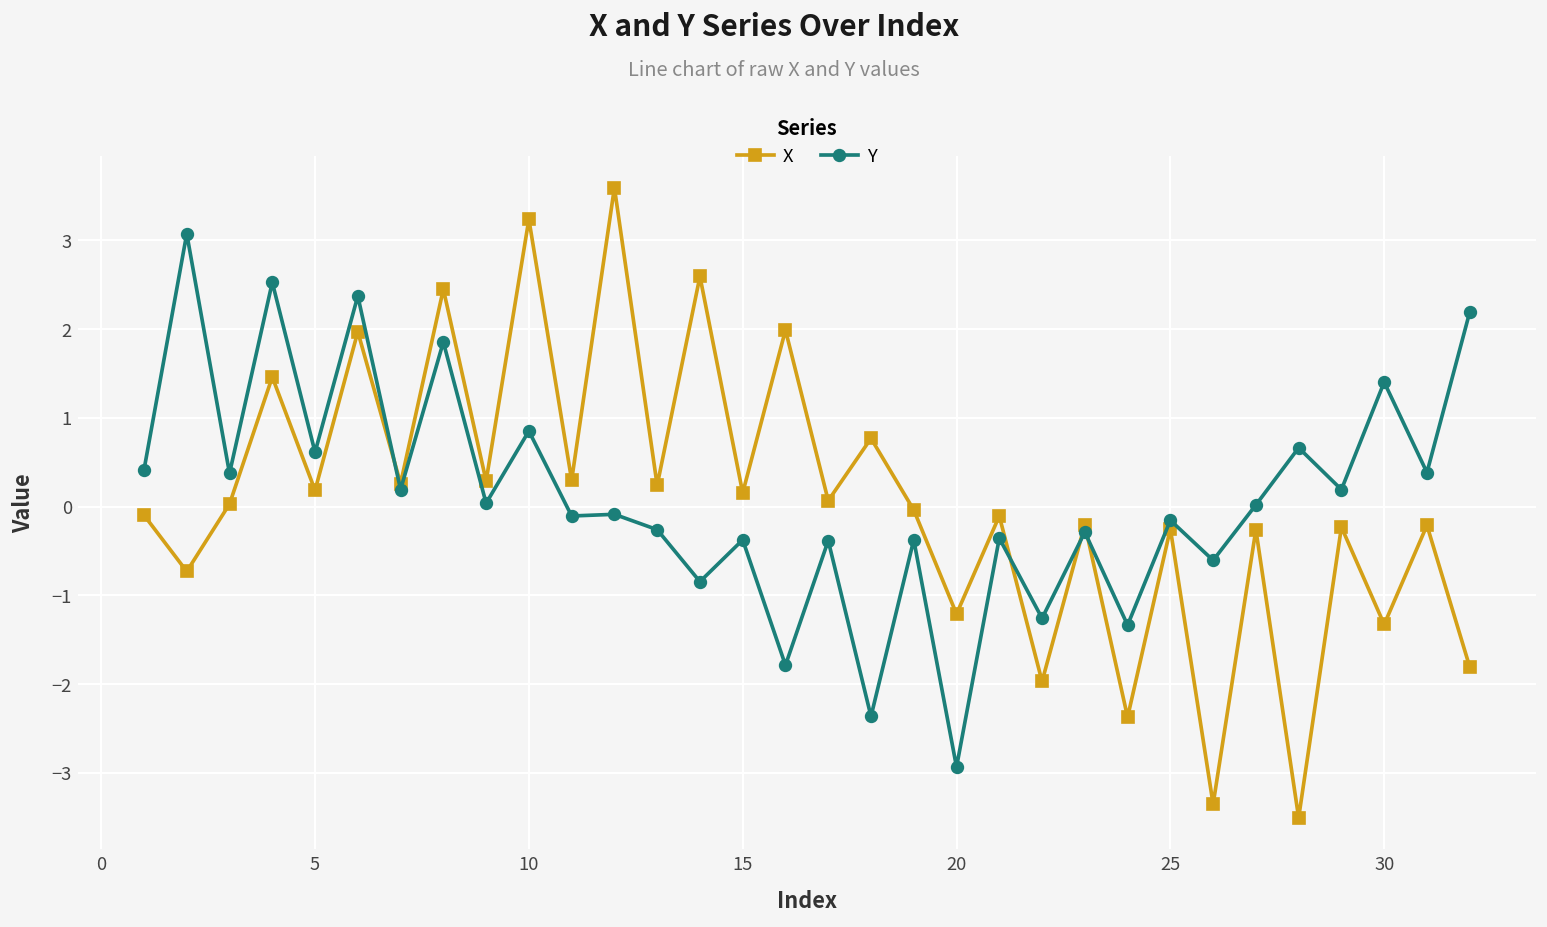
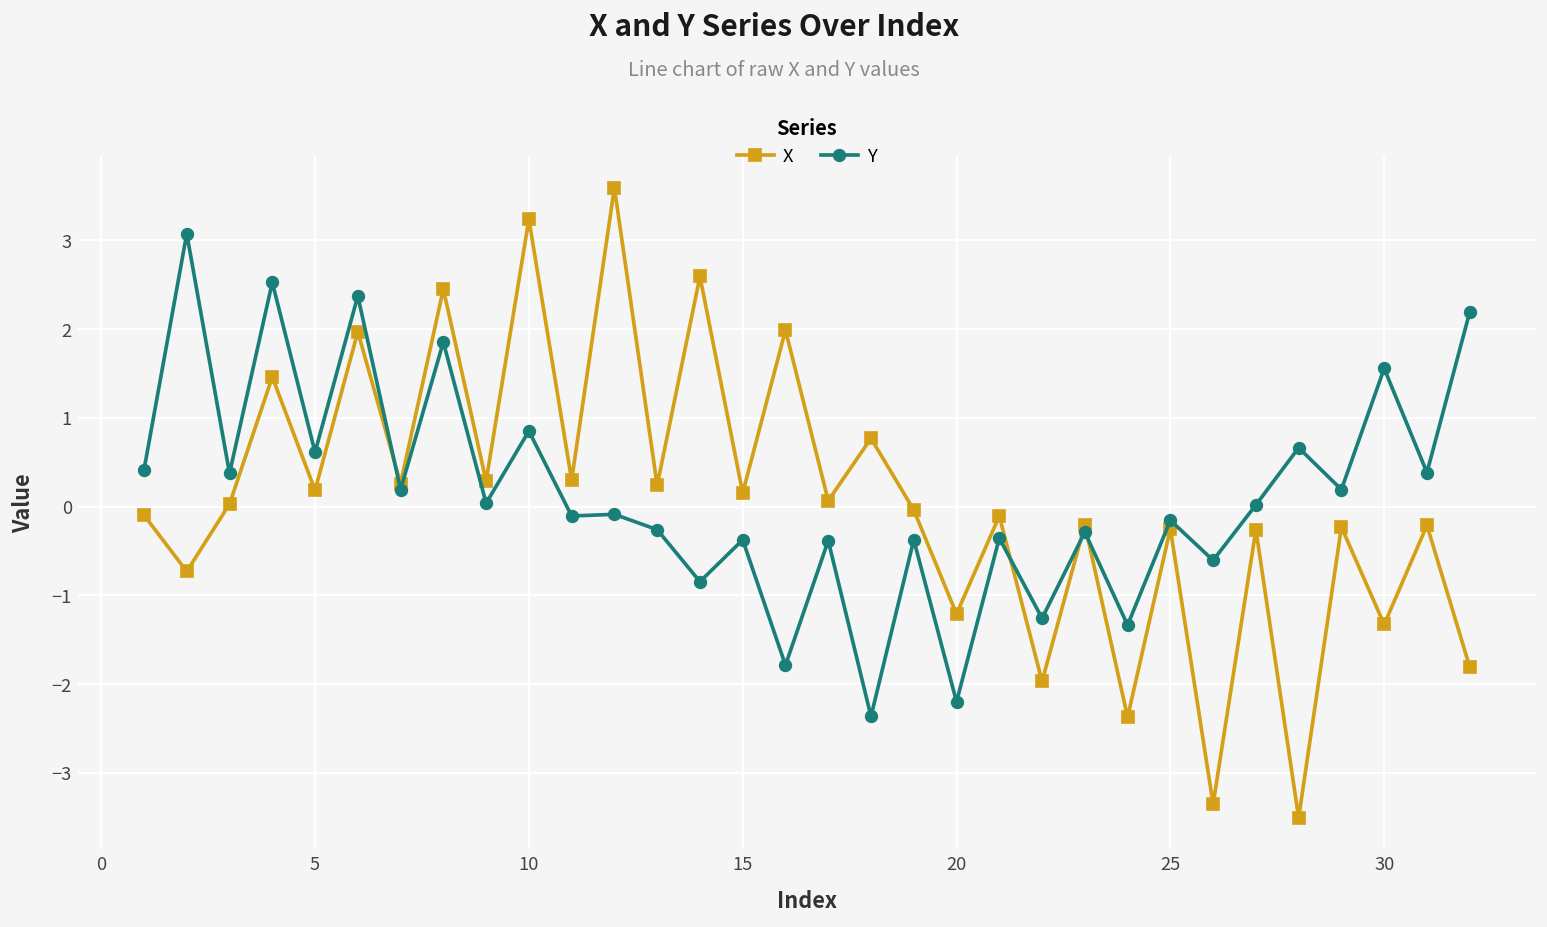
Y, 20: -2.9 -> -2.2
Y, 30: 1.4 -> 1.6
